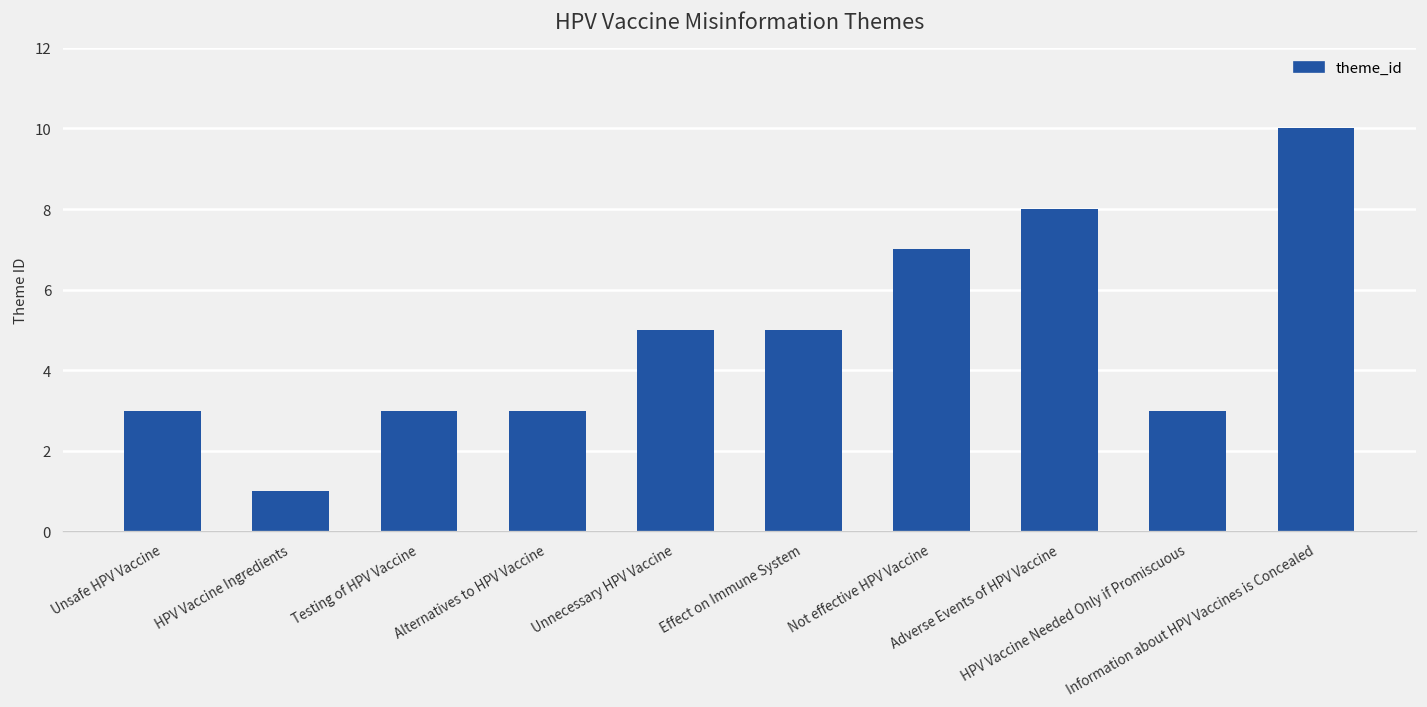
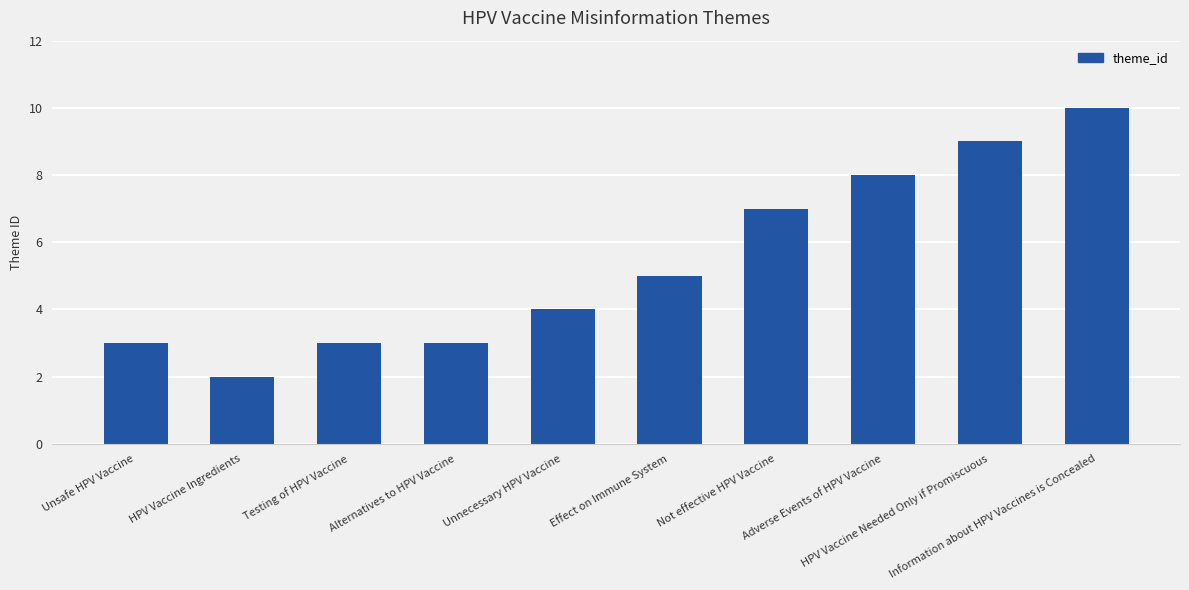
HPV Vaccine Ingredients: 1 -> 2
Unnecessary HPV Vaccine: 5 -> 4
HPV Vaccine Needed Only if Promiscuous: 3 -> 9
